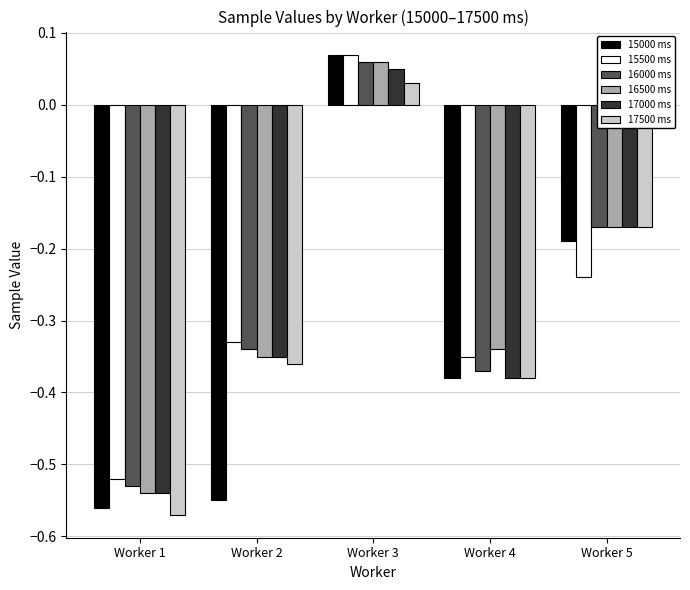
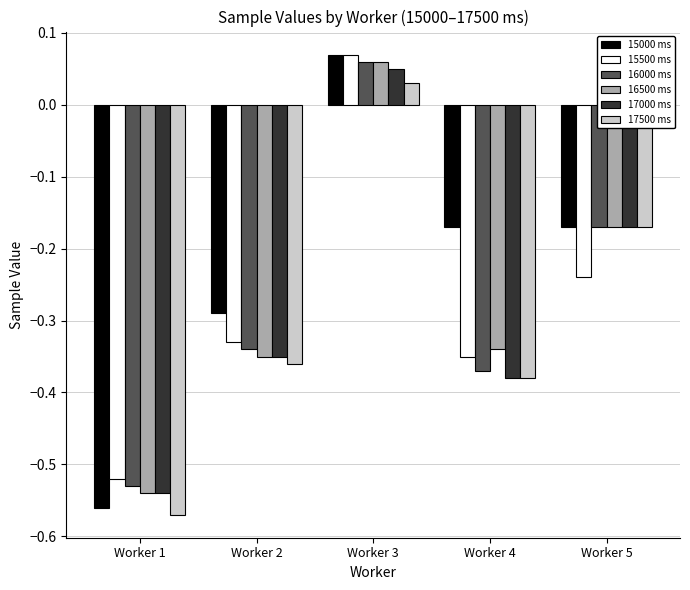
15000 ms, Worker 2: -0.55 -> -0.29
15000 ms, Worker 4: -0.38 -> -0.17
15000 ms, Worker 5: -0.19 -> -0.17
